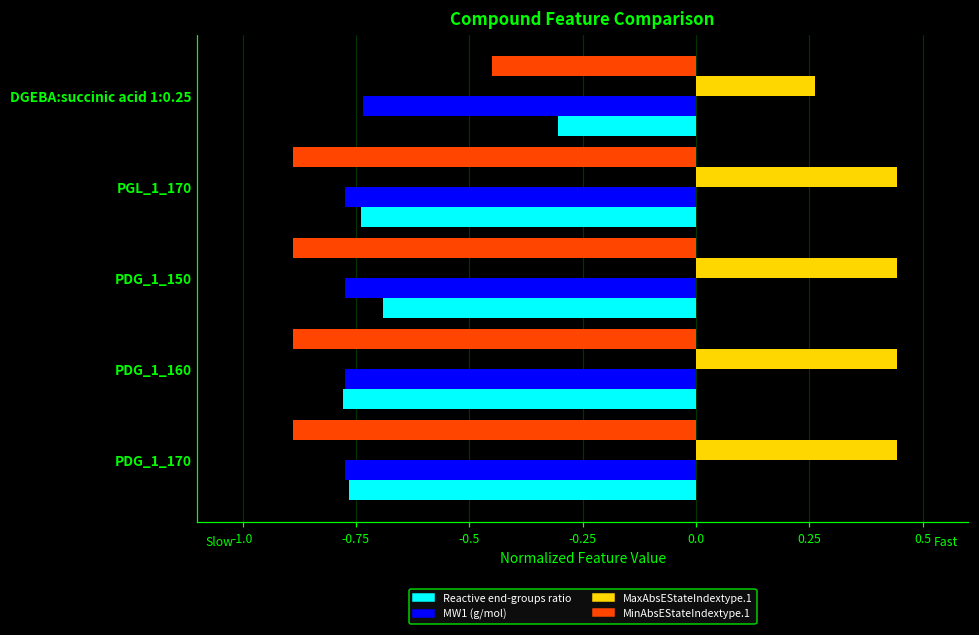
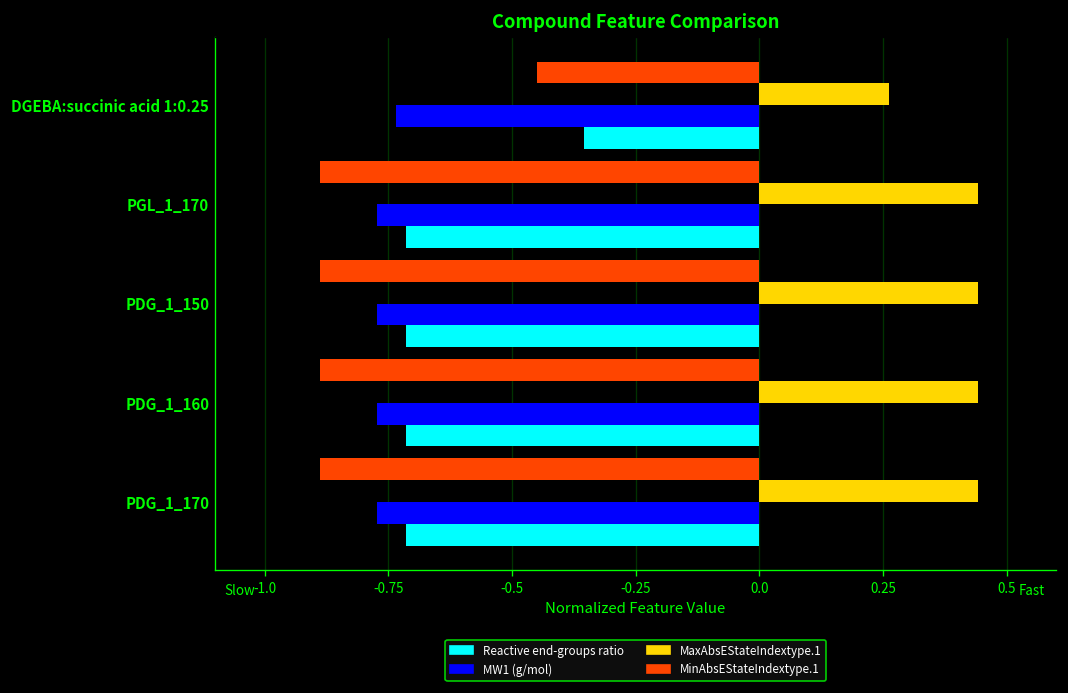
Reactive end-groups ratio, DGEBA:succinic acid 1:0.25: -0.30 -> -0.35
Reactive end-groups ratio, PGL_1_170: -0.74 -> -0.71
Reactive end-groups ratio, PDG_1_150: -0.69 -> -0.71
Reactive end-groups ratio, PDG_1_160: -0.78 -> -0.71
Reactive end-groups ratio, PDG_1_170: -0.77 -> -0.71
